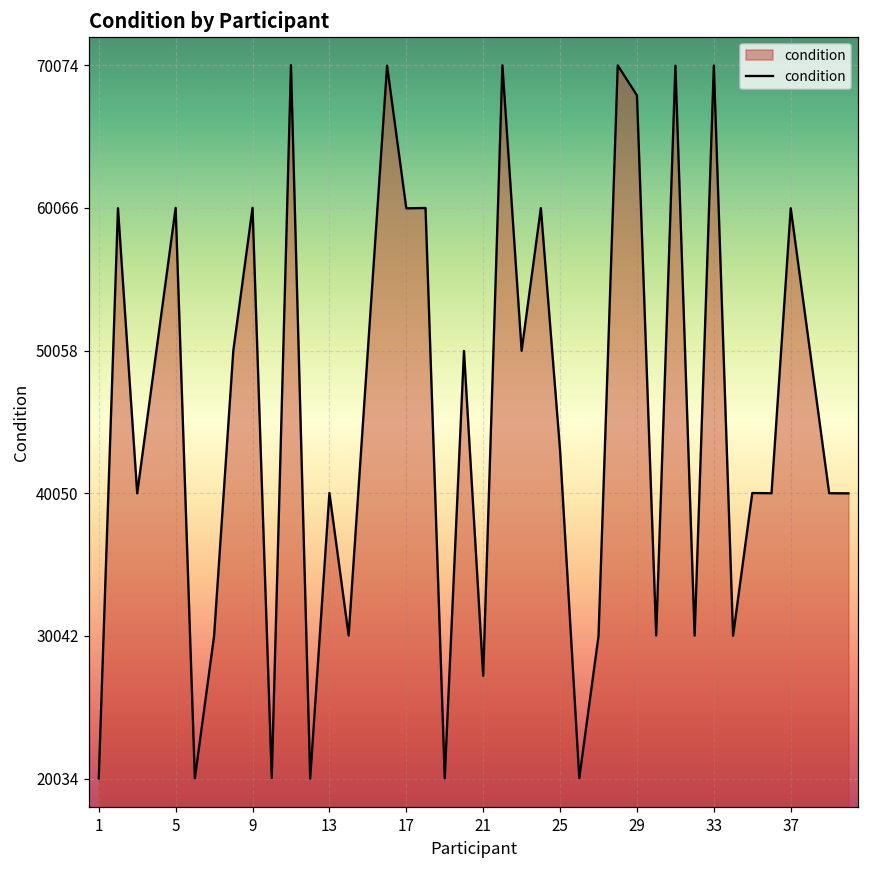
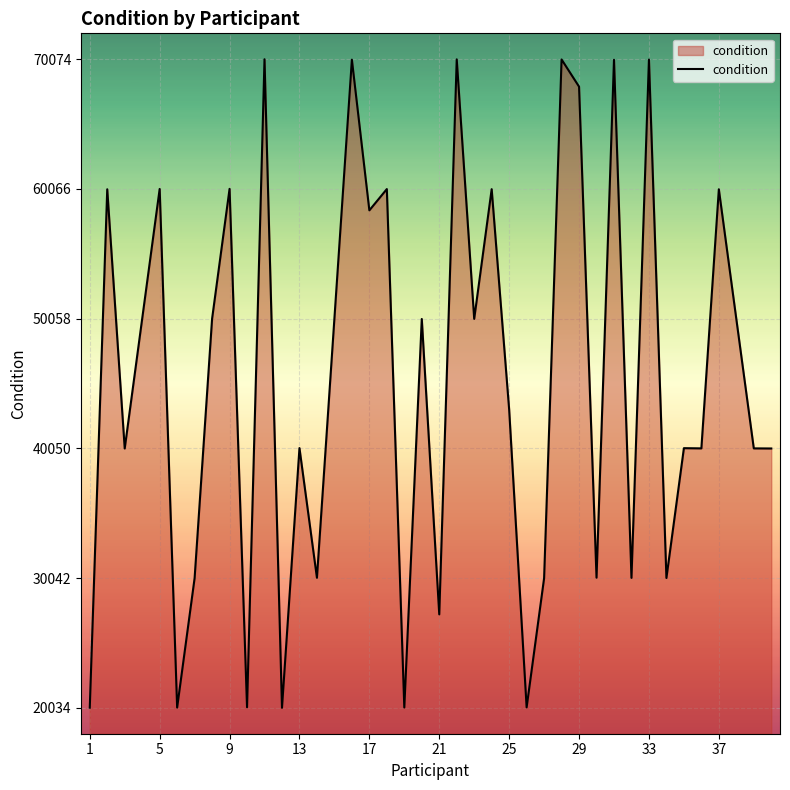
17: 60000 -> 58400
